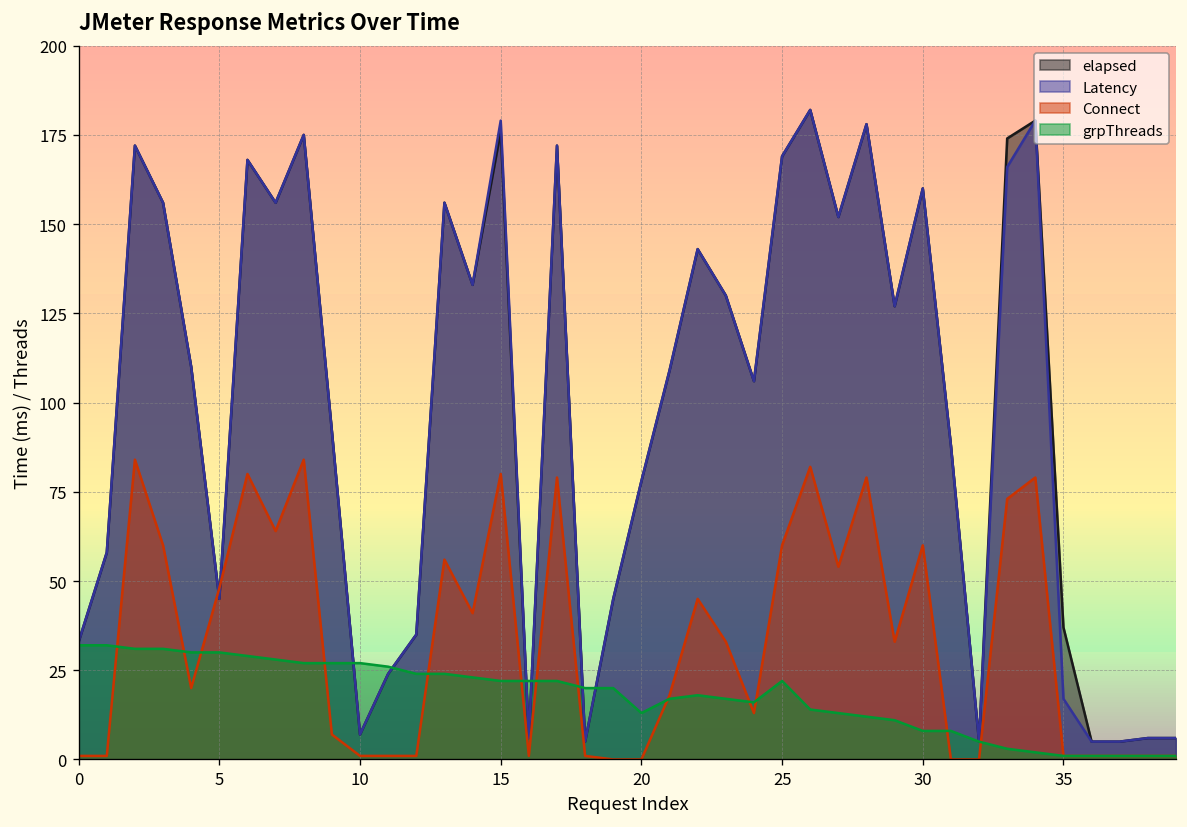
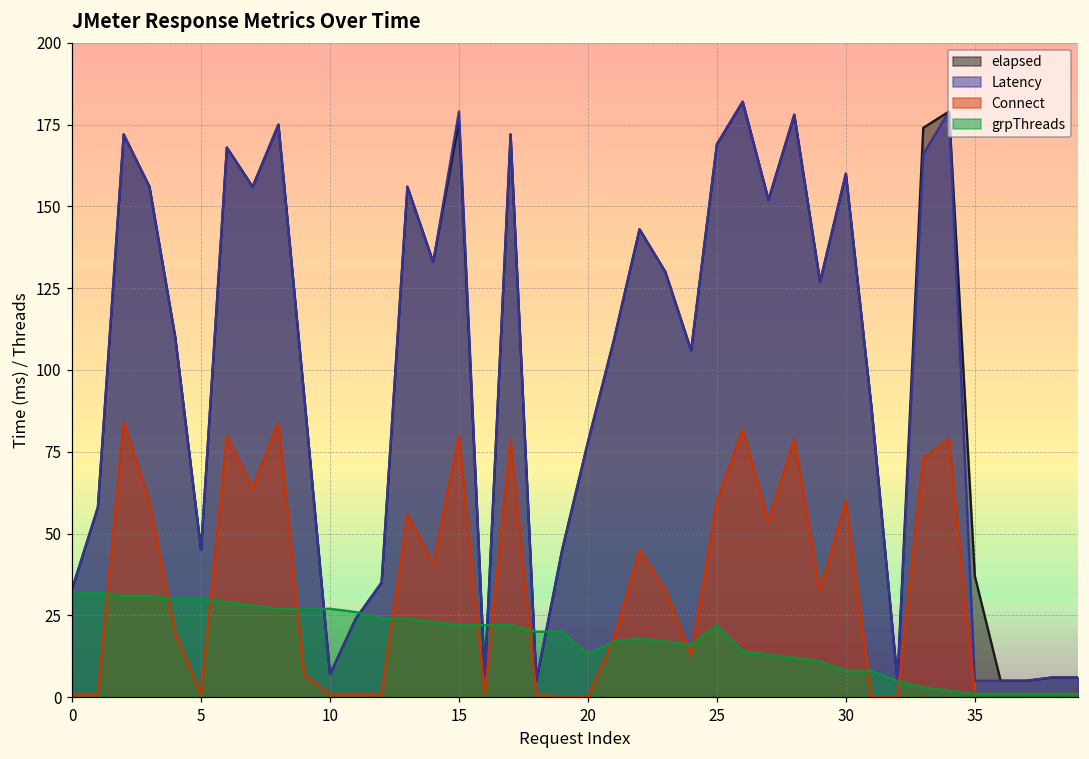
Connect, 5: 48 -> 1
Latency, 35: 17 -> 5
